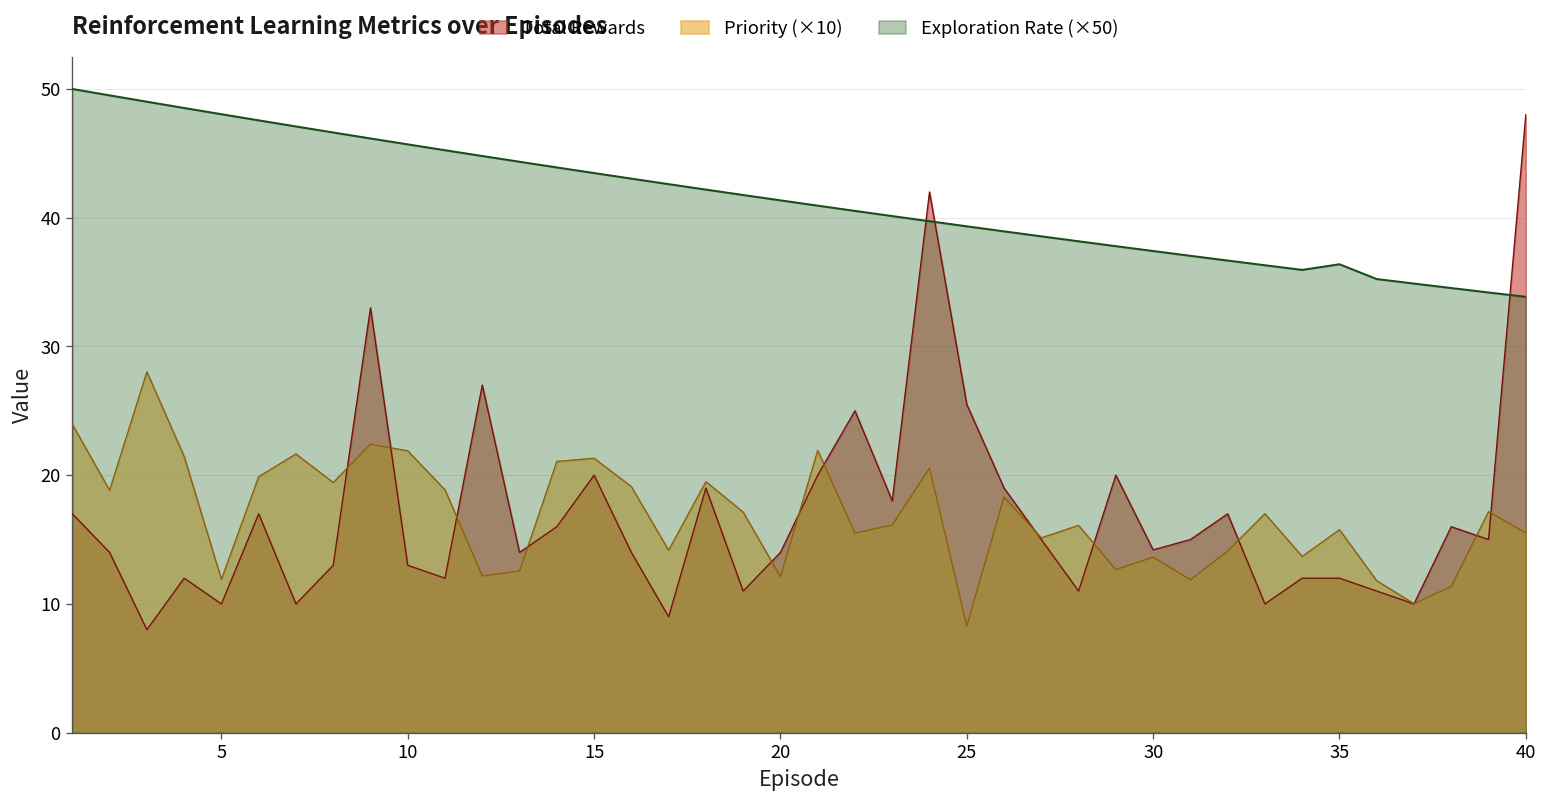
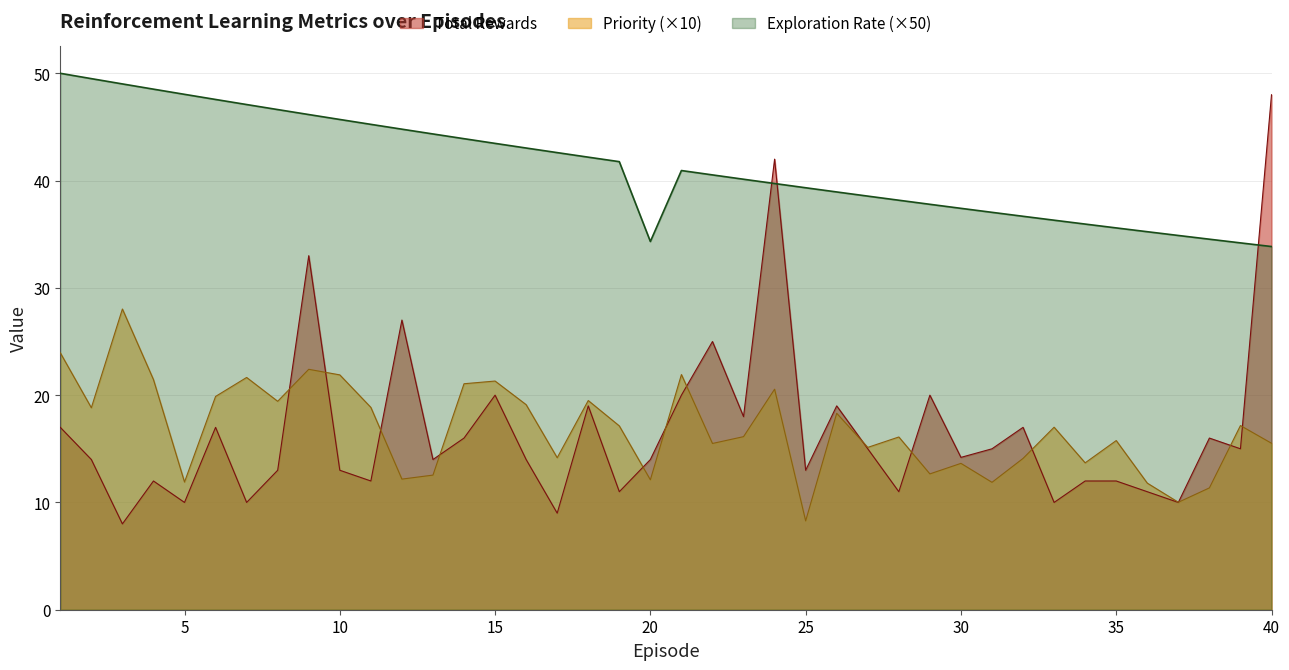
Exploration Rate (×50), 20: 41.3 -> 34.3
Total Rewards, 25: 25.5 -> 13.0
Exploration Rate (×50), 35: 36.4 -> 35.6
